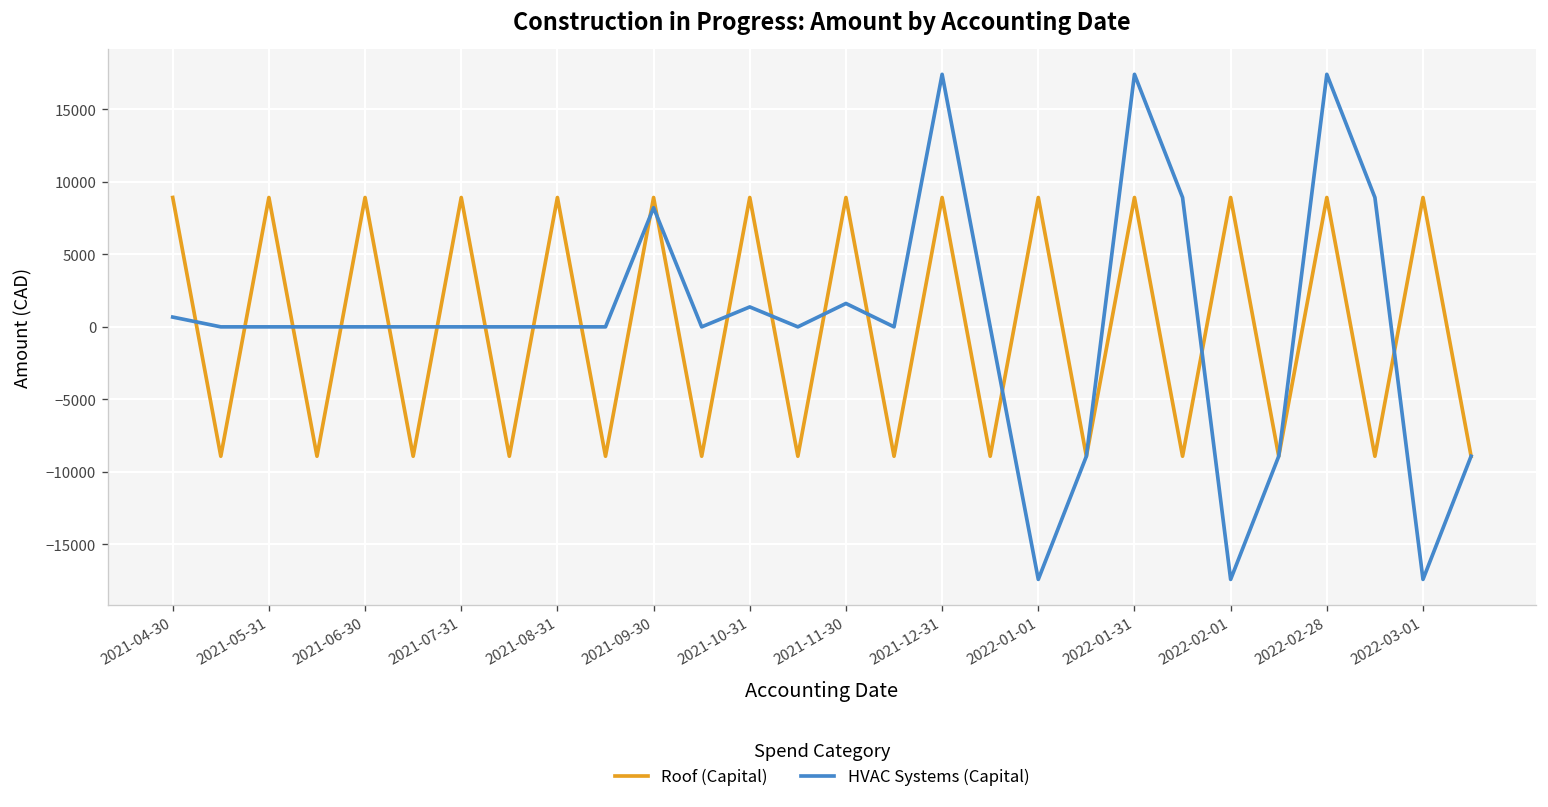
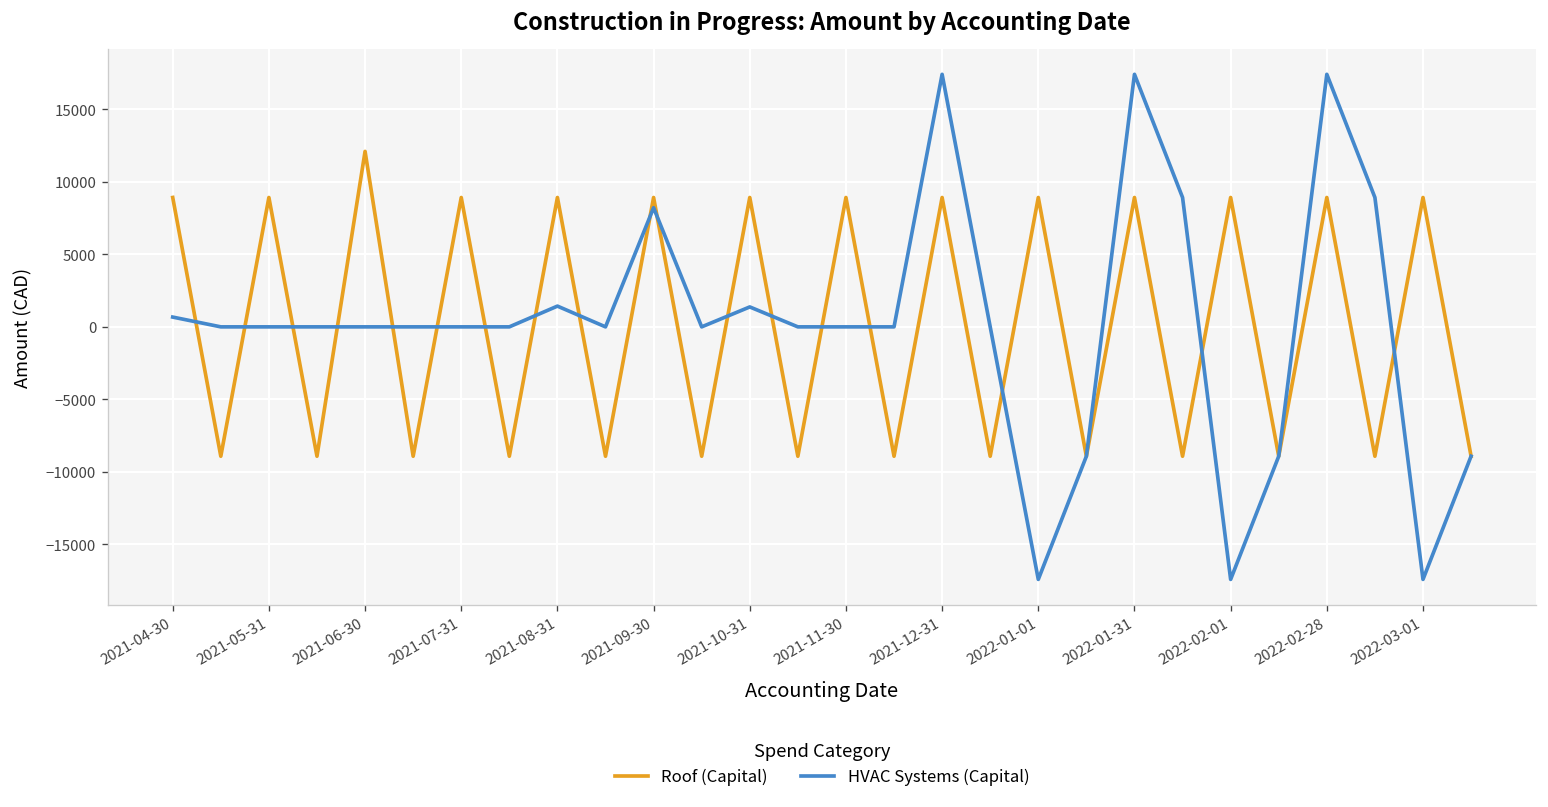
Roof (Capital), 2021-06-30: 8900 -> 12100
HVAC Systems (Capital), 2021-08-31: 0 -> 1400
HVAC Systems (Capital), 2021-11-30: 1600 -> 0
